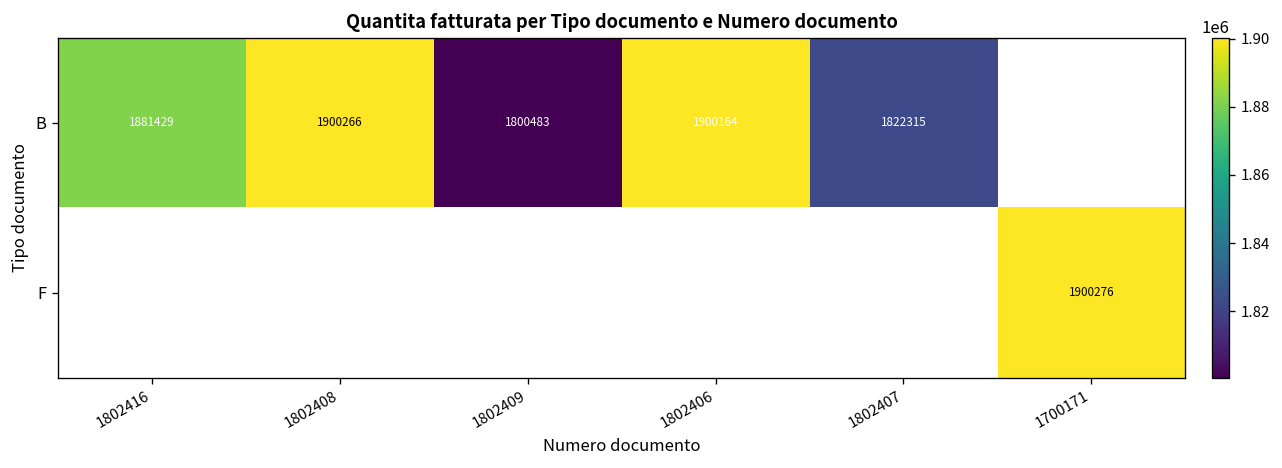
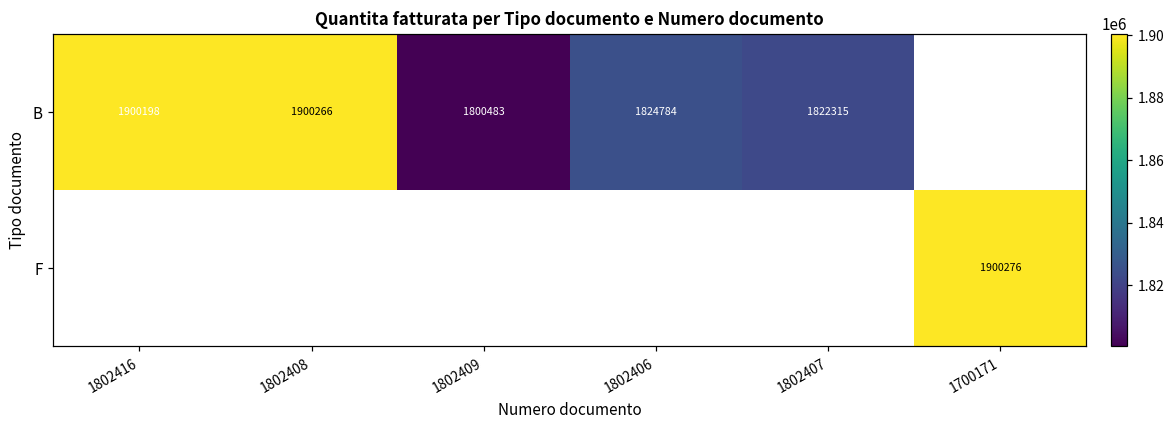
B, 1802416: 1881429 -> 1900198
B, 1802406: 1900164 -> 1824784
